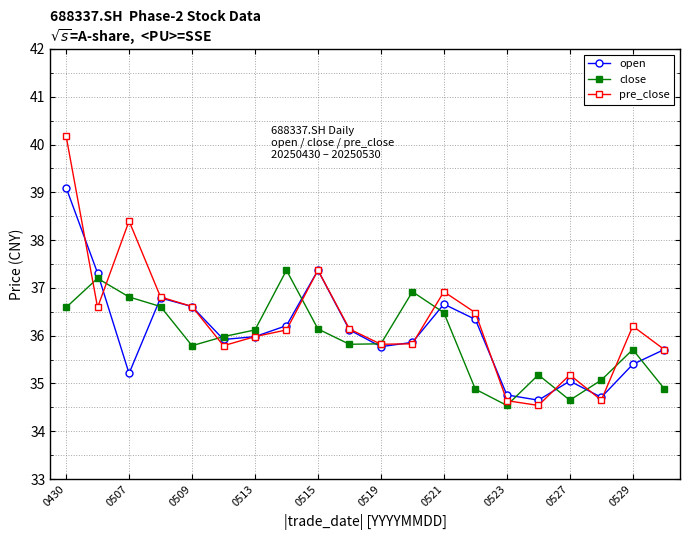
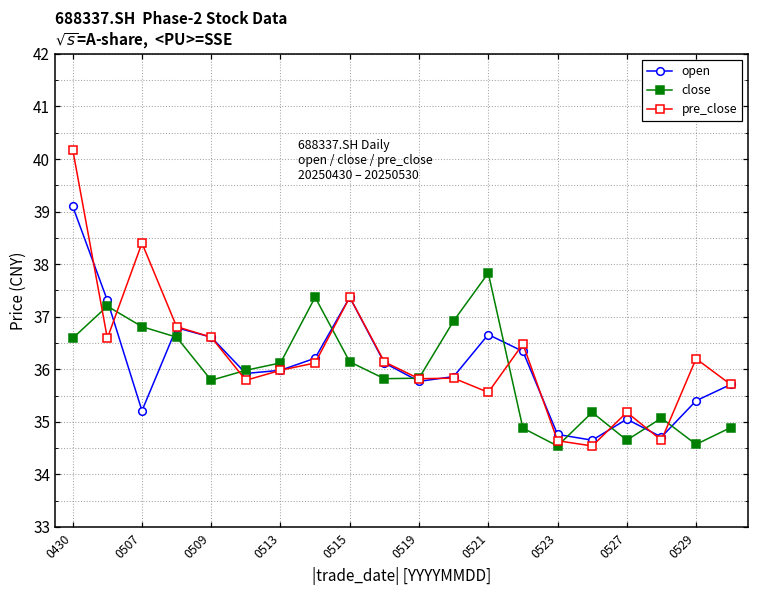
close, 0521: 36.5 -> 37.8
pre_close, 0521: 36.9 -> 35.6
close, 0529: 35.7 -> 34.6
